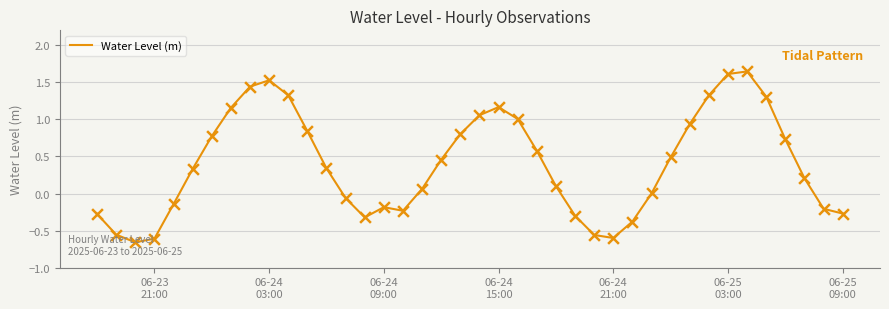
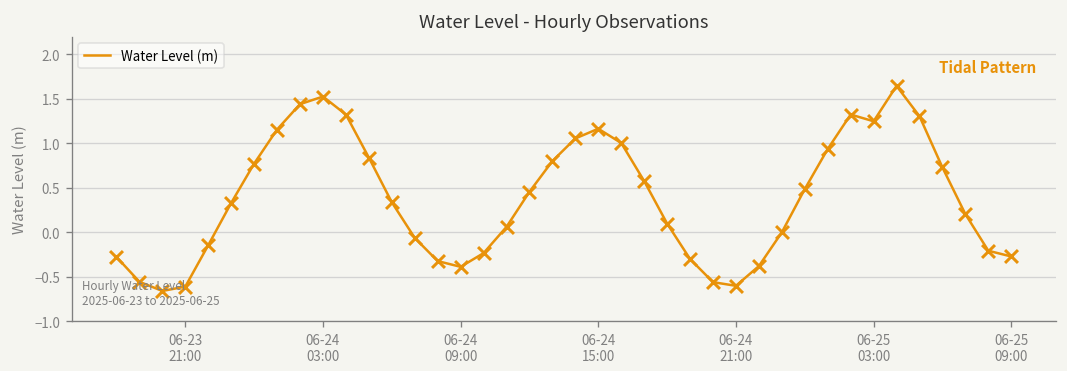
06-24 09:00: -0.2 -> -0.4
06-25 03:00: 1.6 -> 1.2
